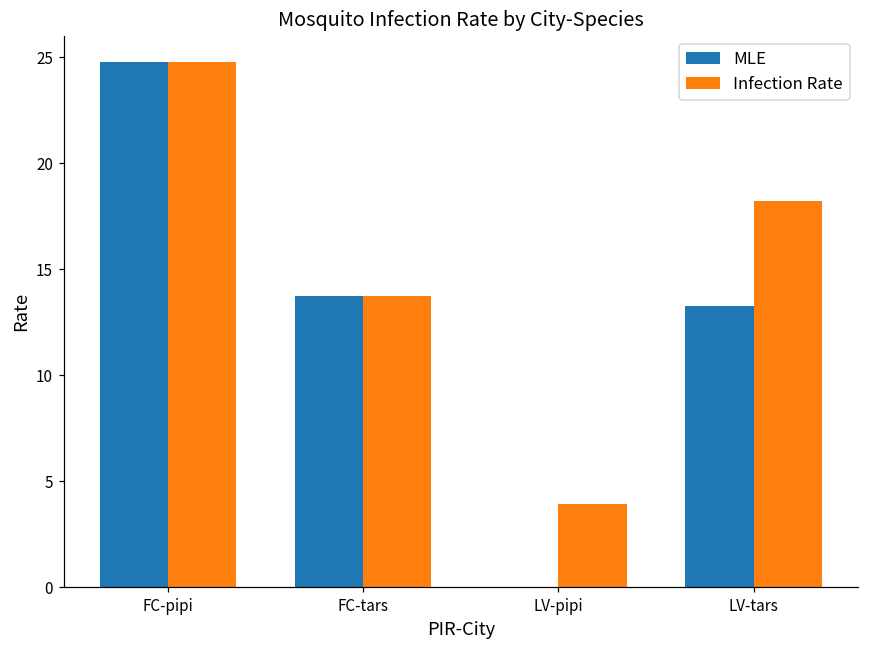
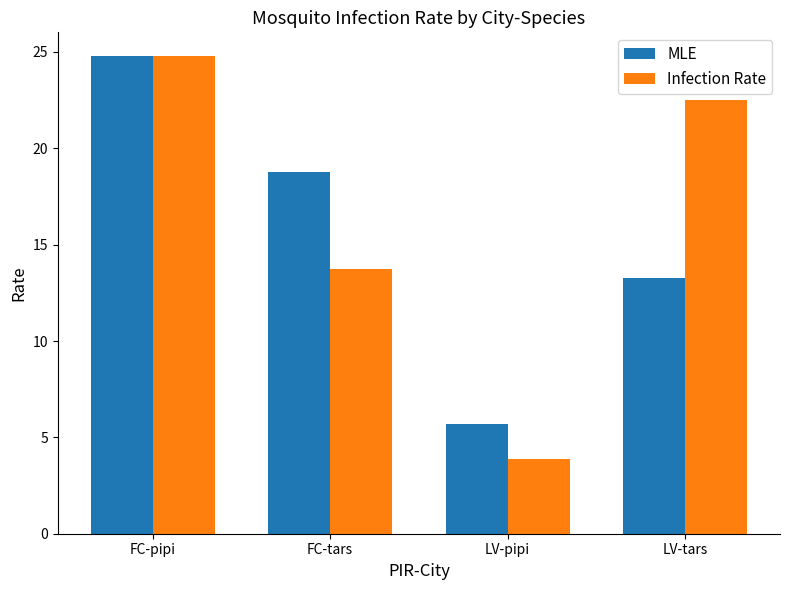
MLE, FC-tars: 13.8 -> 18.8
MLE, LV-pipi: 0.0 -> 5.7
Infection Rate, LV-tars: 18.2 -> 22.5
